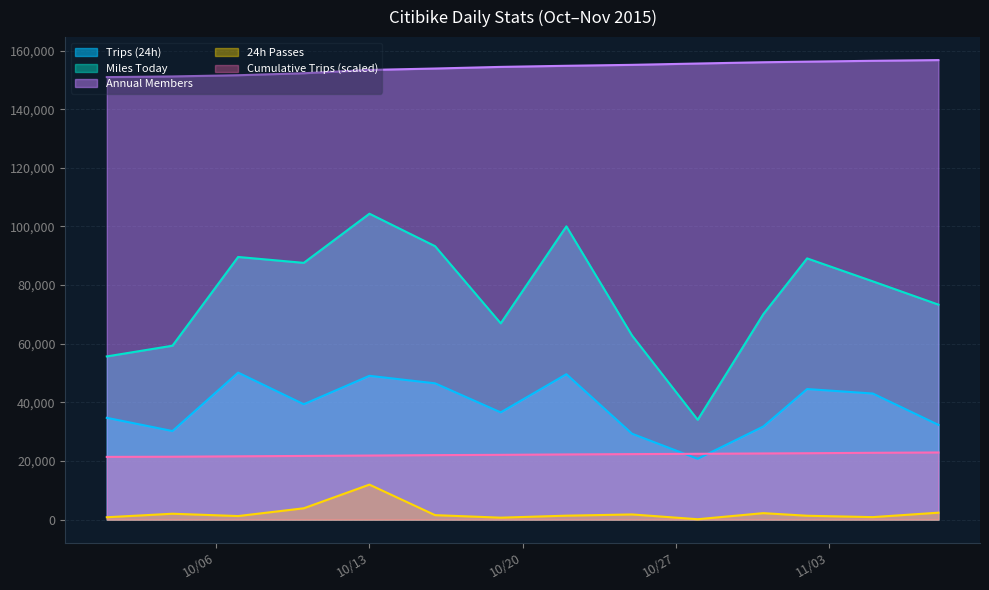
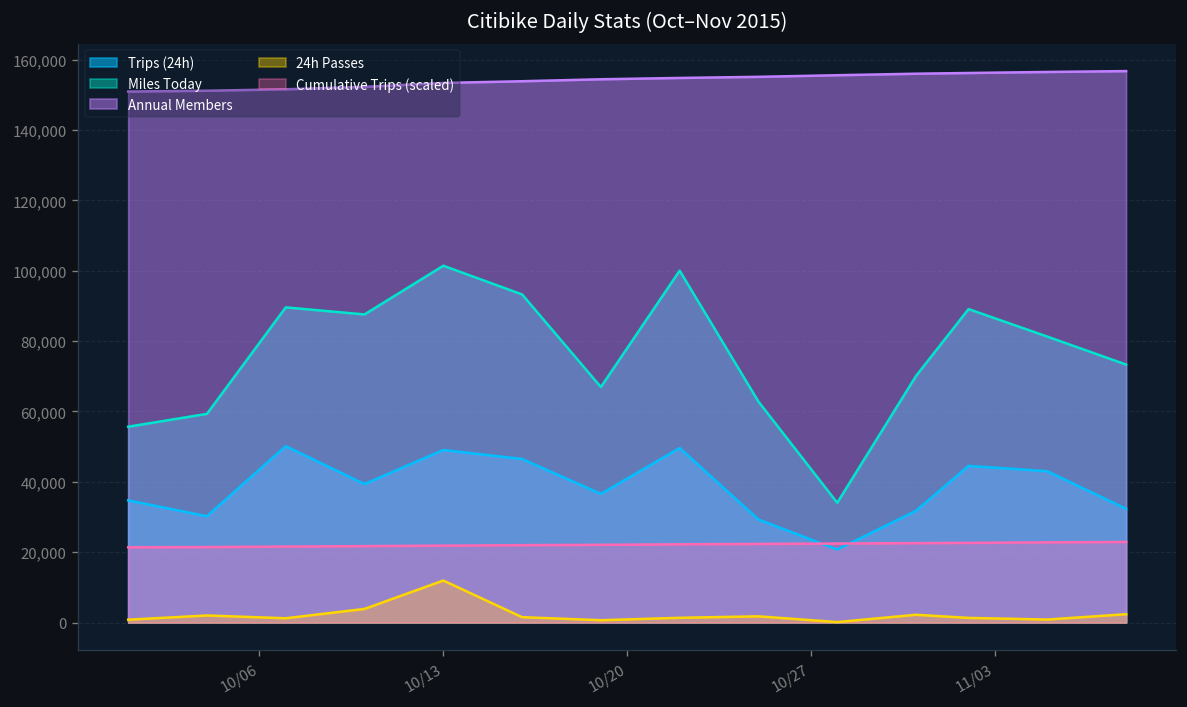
Miles Today, 10/13: 104,000 -> 101,000
